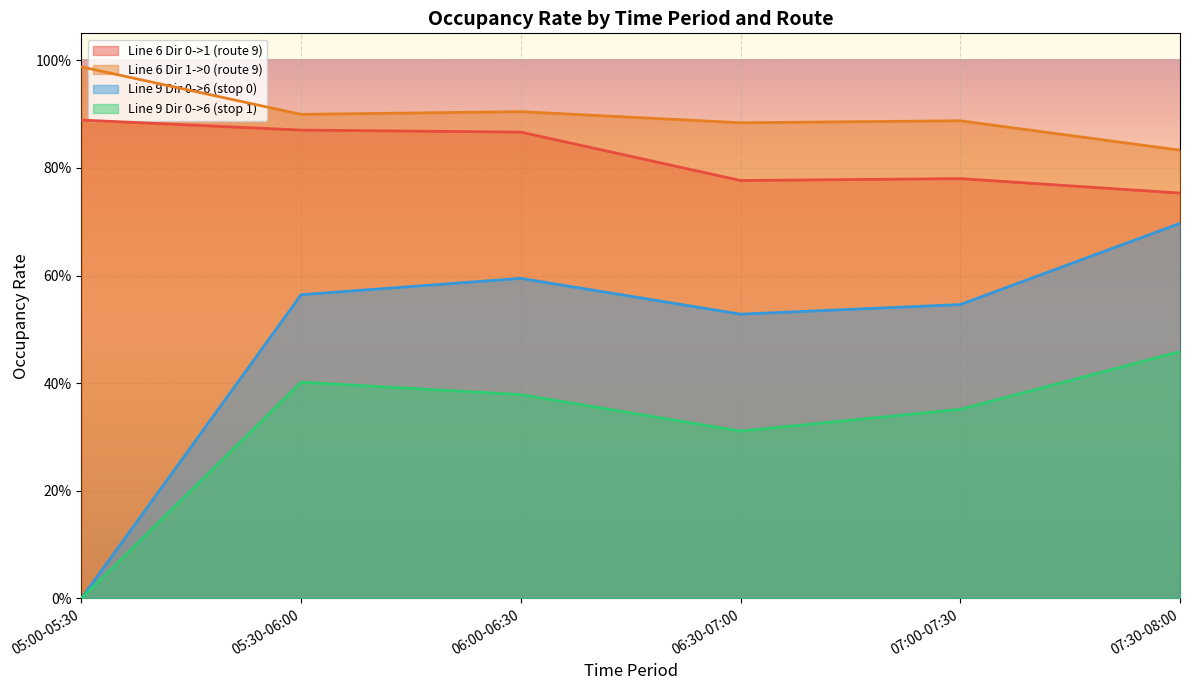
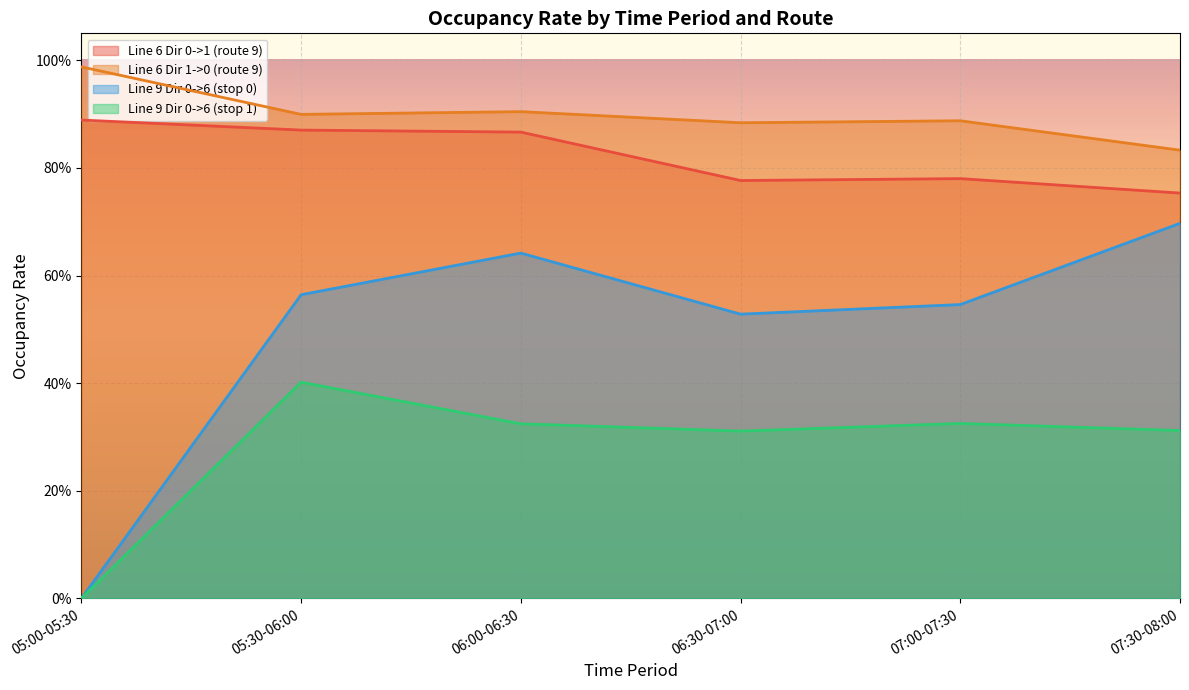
Line 9 Dir 0->6 (stop 0), 06:00-06:30: 59% -> 64%
Line 9 Dir 0->6 (stop 1), 06:00-06:30: 38% -> 32%
Line 9 Dir 0->6 (stop 1), 07:00-07:30: 35% -> 33%
Line 9 Dir 0->6 (stop 1), 07:30-08:00: 46% -> 31%
